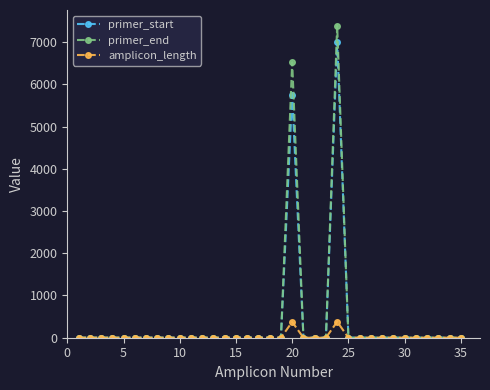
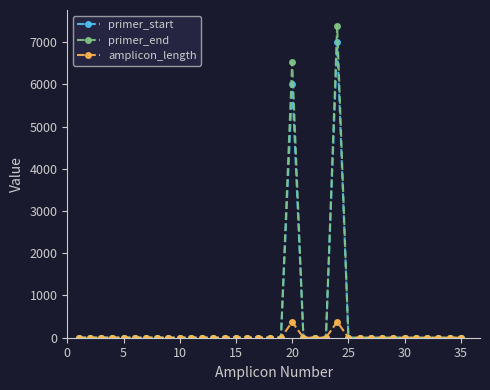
primer_start, 20: 5800 -> 6000
